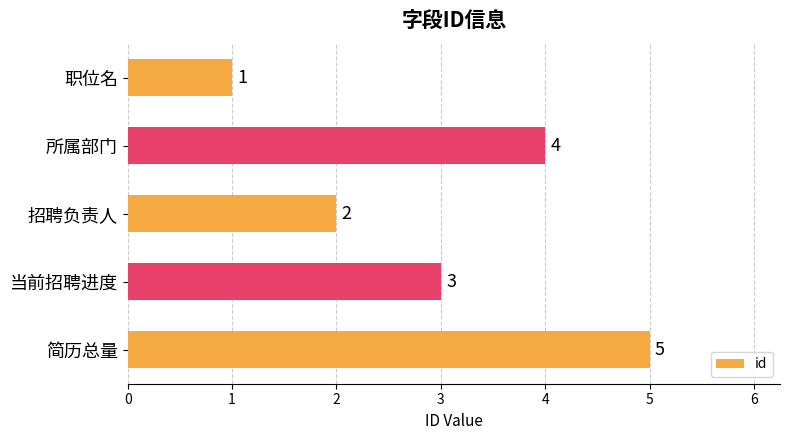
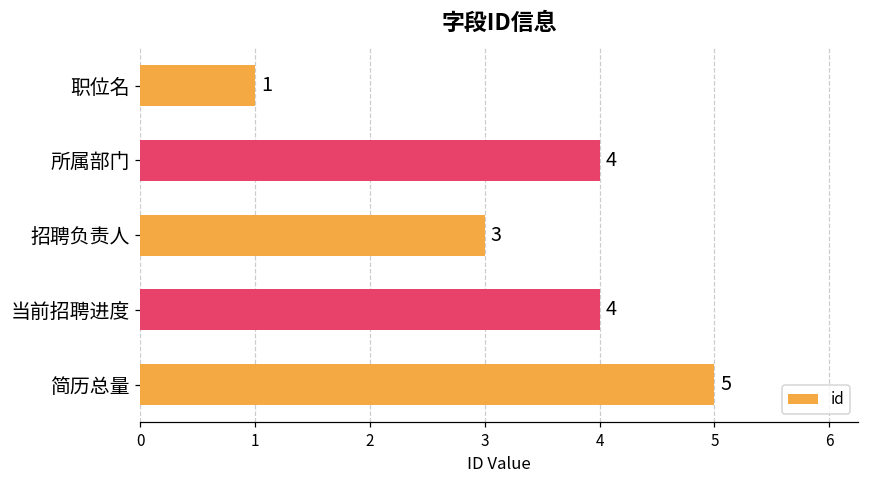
招聘负责人: 2 -> 3
当前招聘进度: 3 -> 4
